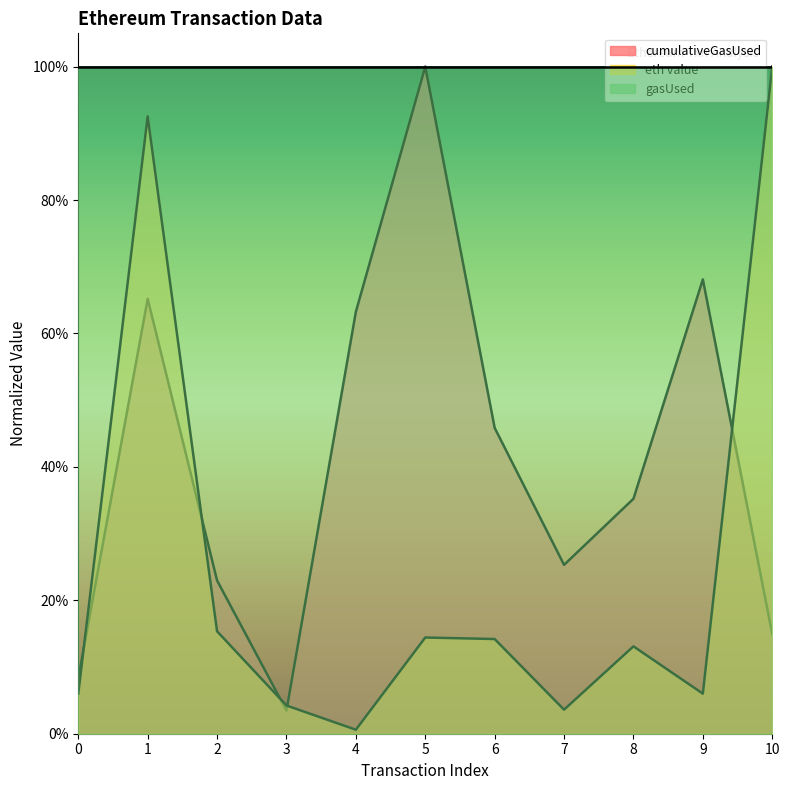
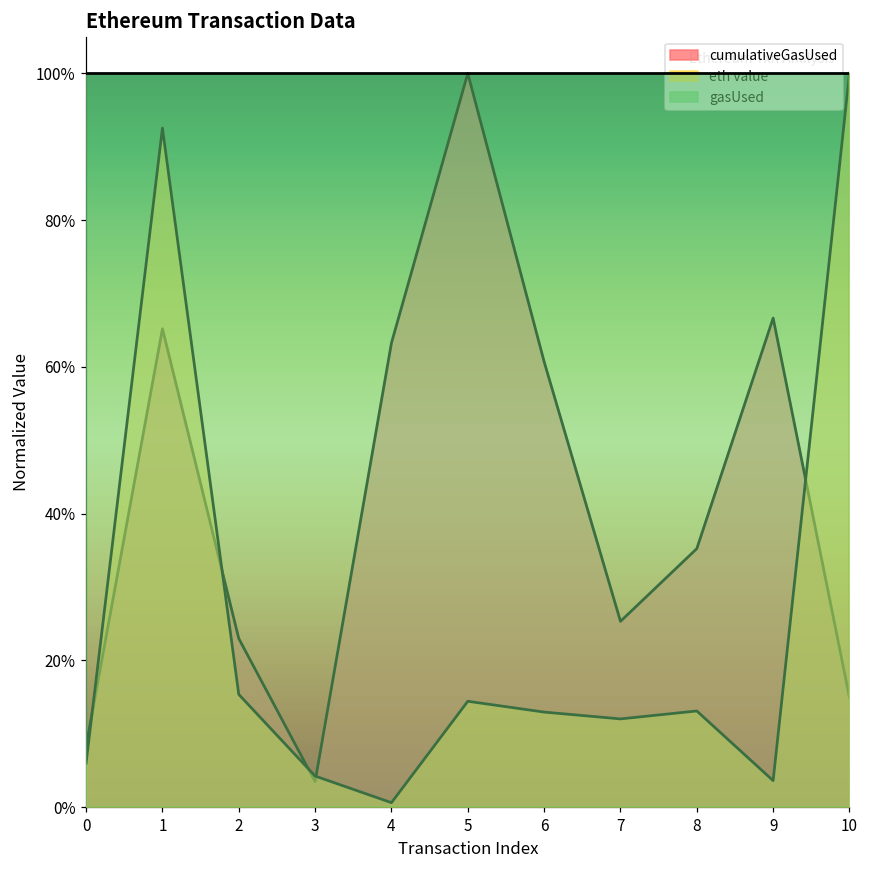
cumulativeGasUsed, 6: 46% -> 61%
eth value, 6: 14% -> 13%
eth value, 7: 4% -> 12%
cumulativeGasUsed, 9: 68% -> 67%
eth value, 9: 6% -> 4%
